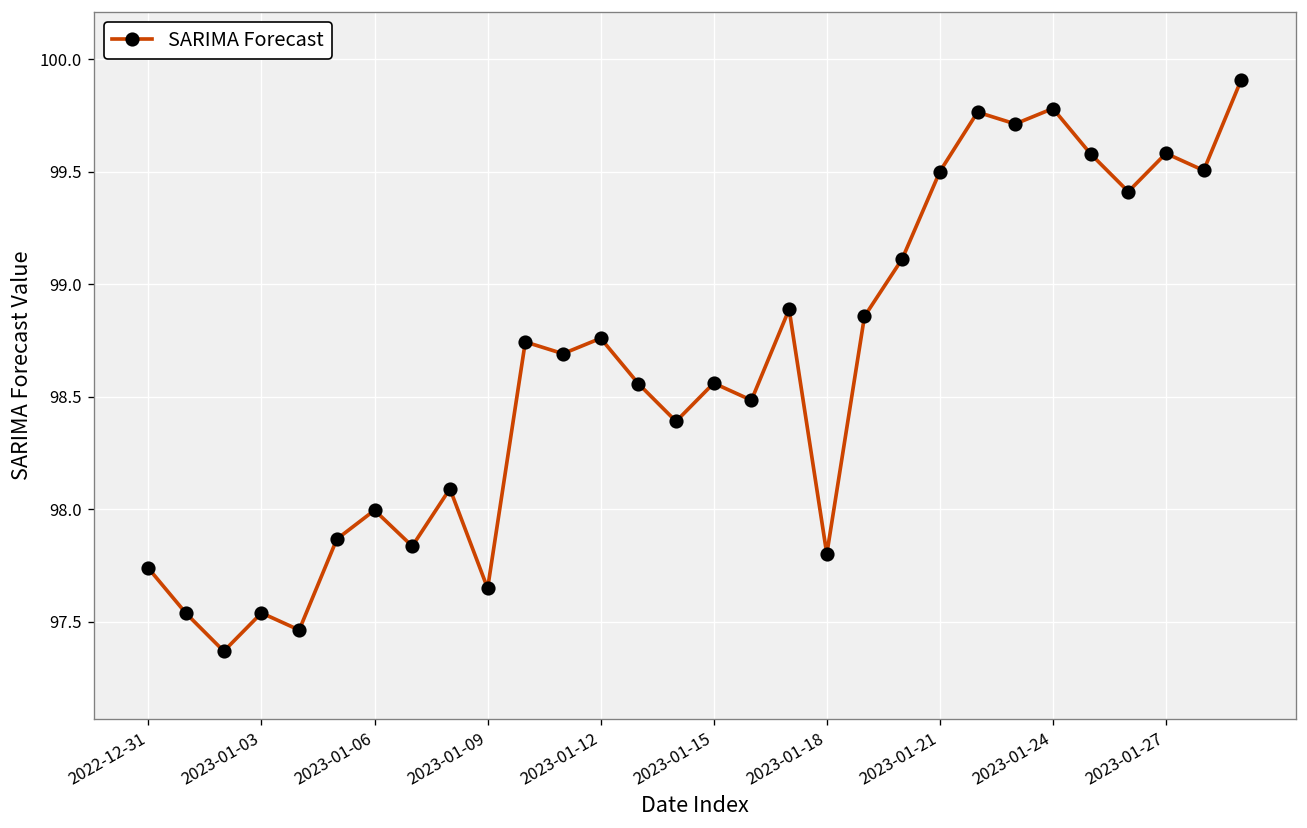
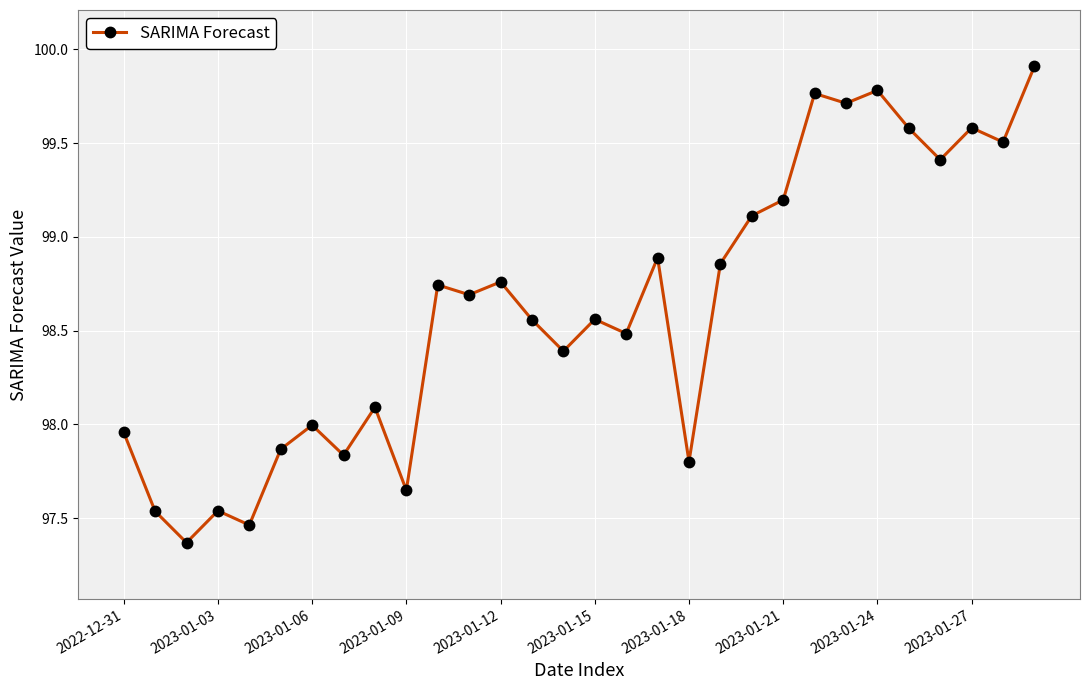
2022-12-31: 97.74 -> 97.96
2023-01-21: 99.50 -> 99.20
